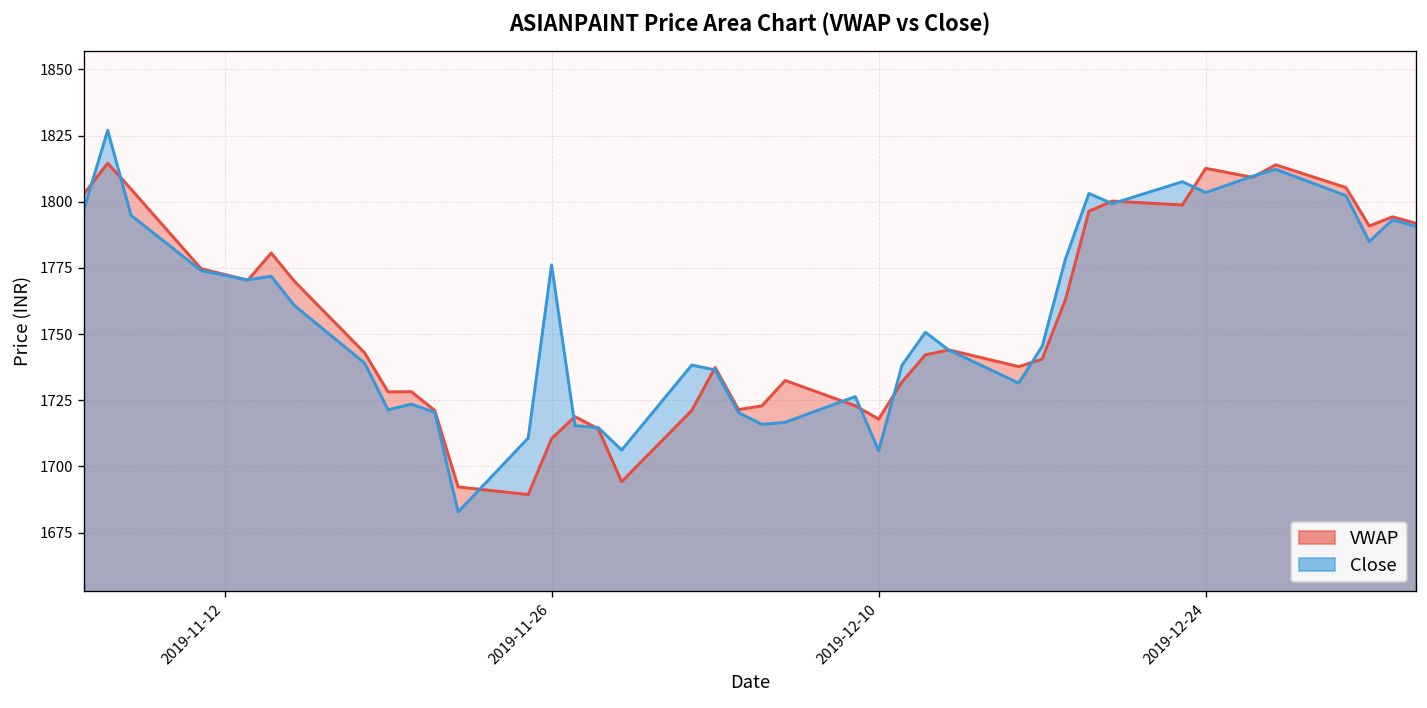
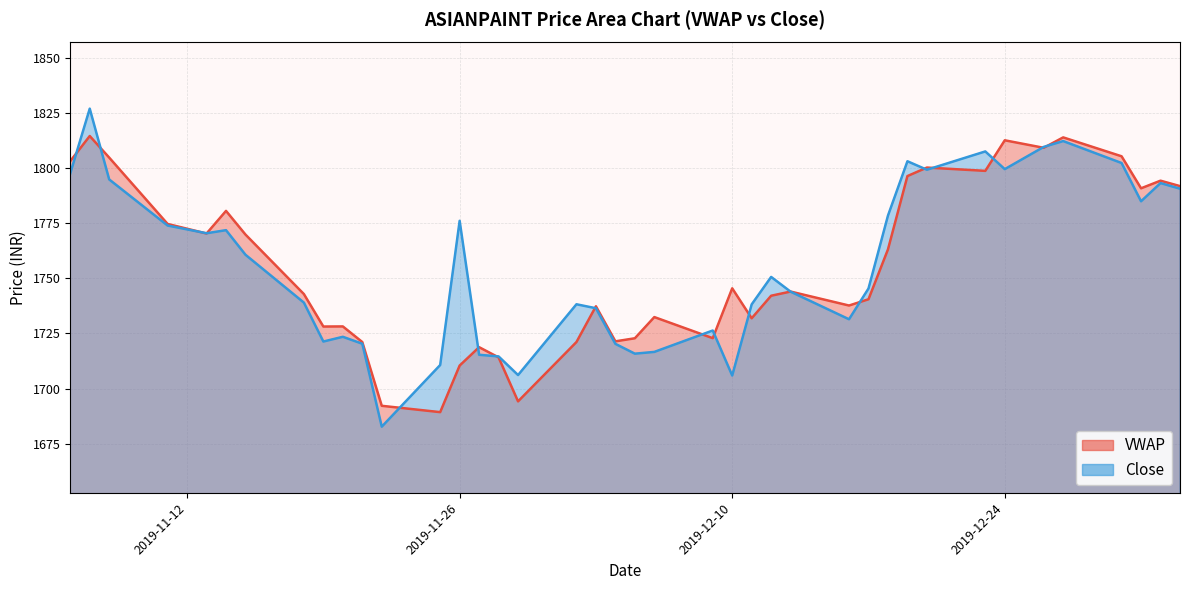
VWAP, 2019-12-10: 1718 -> 1745
Close, 2019-12-24: 1803 -> 1800
